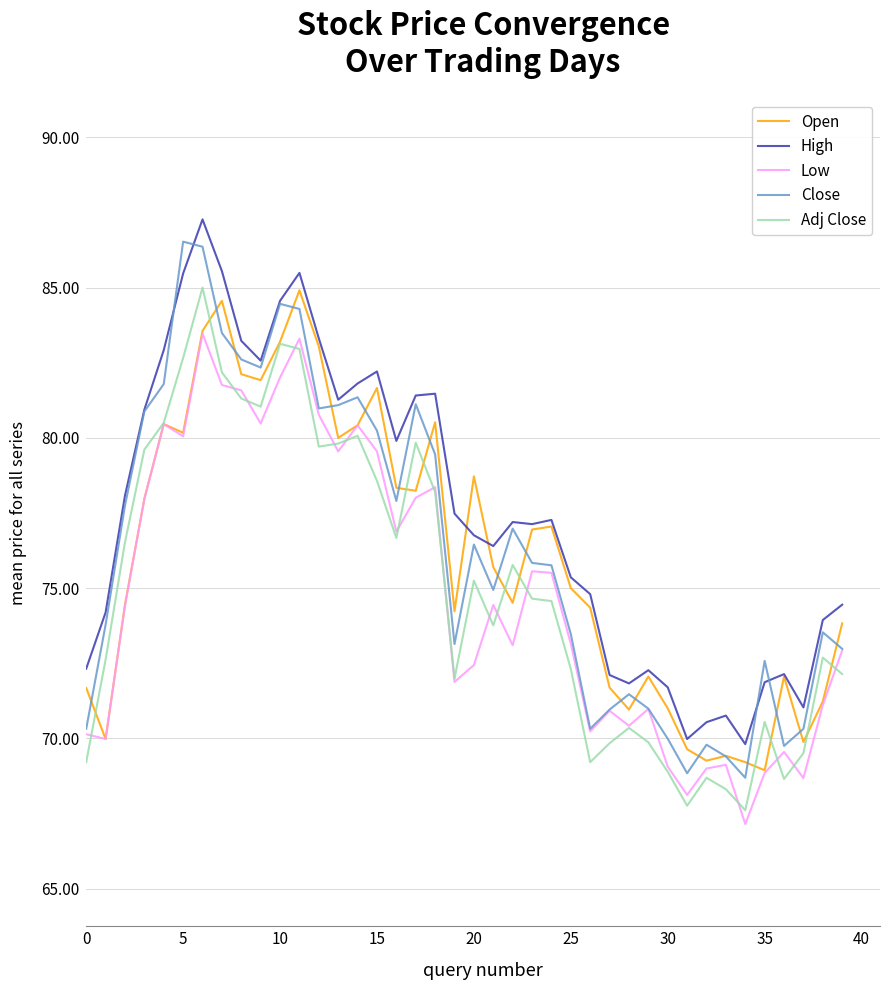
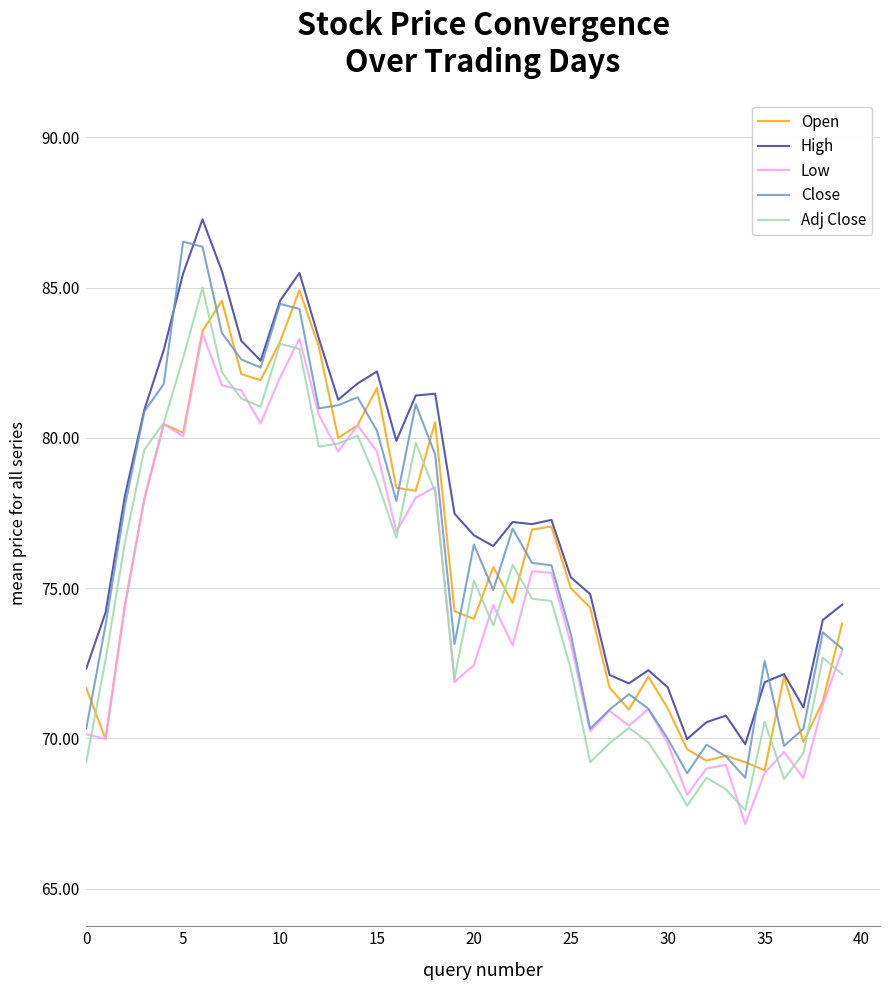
Open, 20: 78.7 -> 74.0
Low, 30: 69.1 -> 69.8
